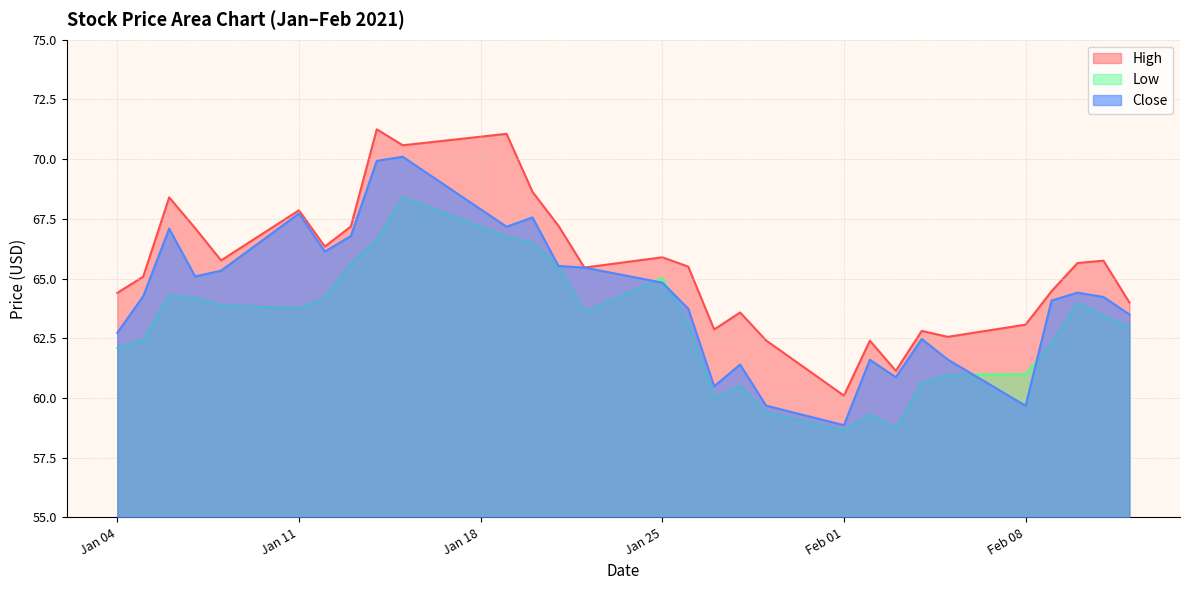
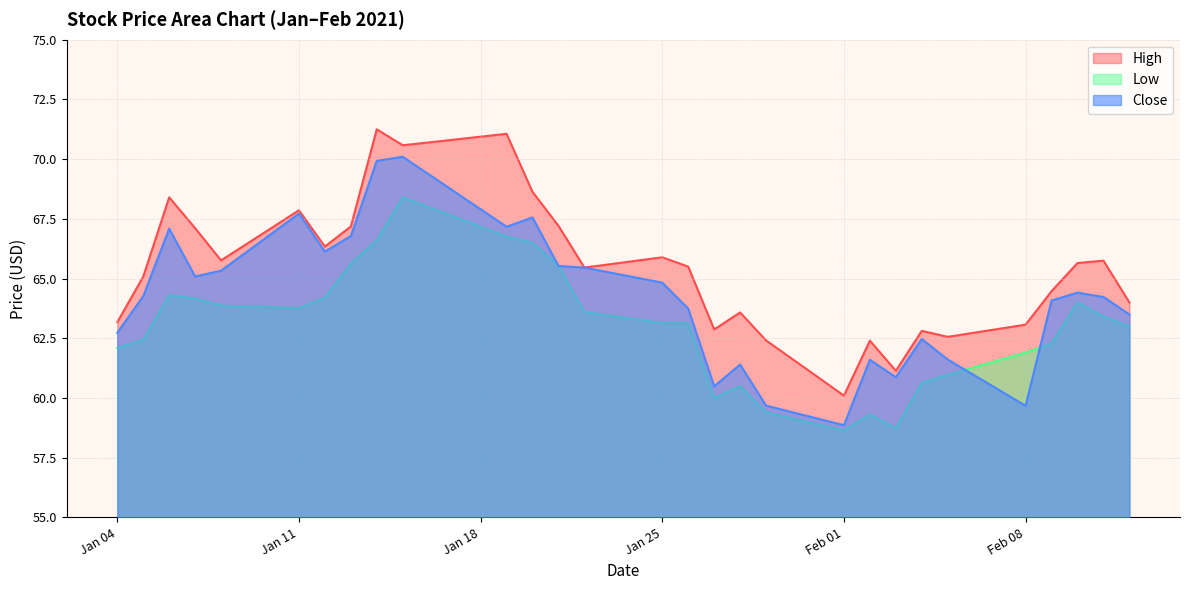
High, Jan 04: 64.4 -> 63.2
Low, Jan 25: 65.0 -> 63.1
Low, Feb 08: 61.0 -> 61.9
